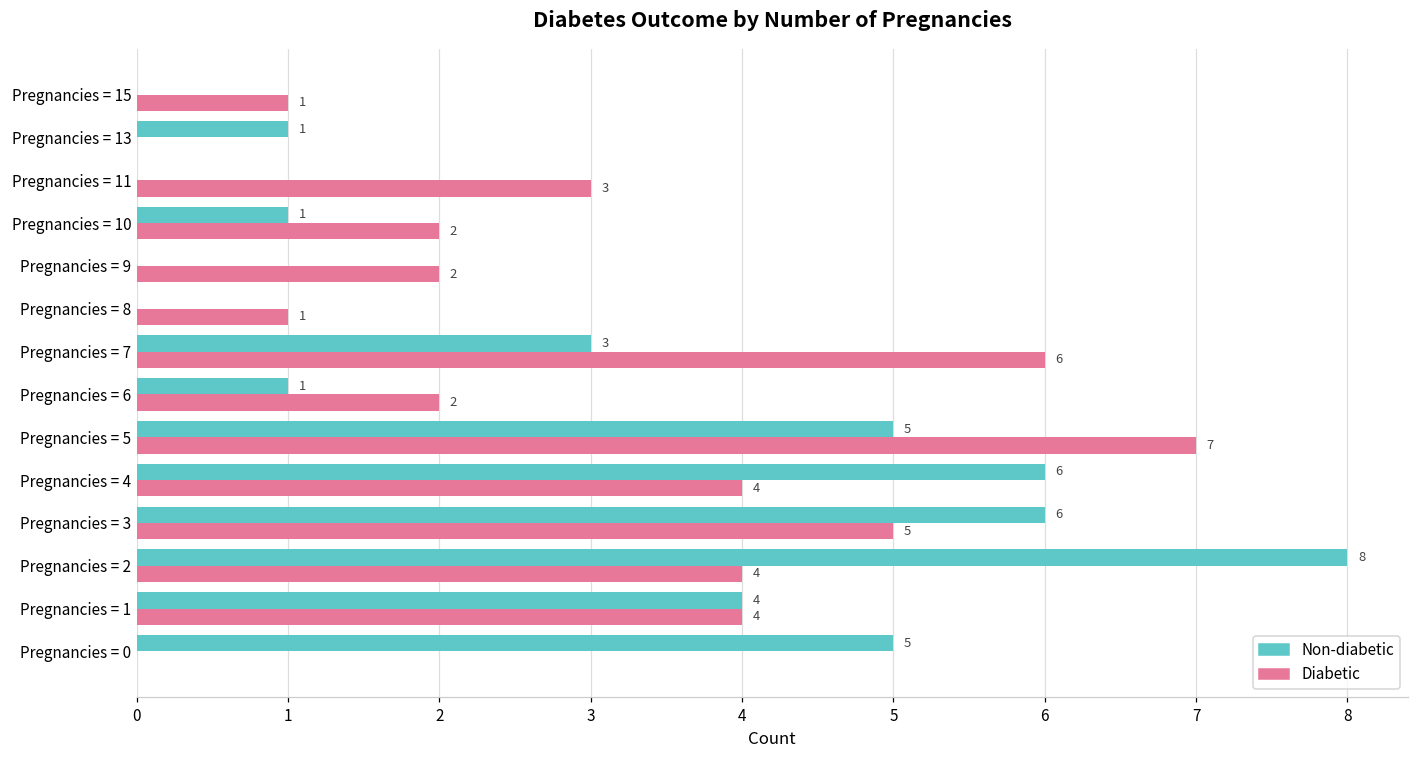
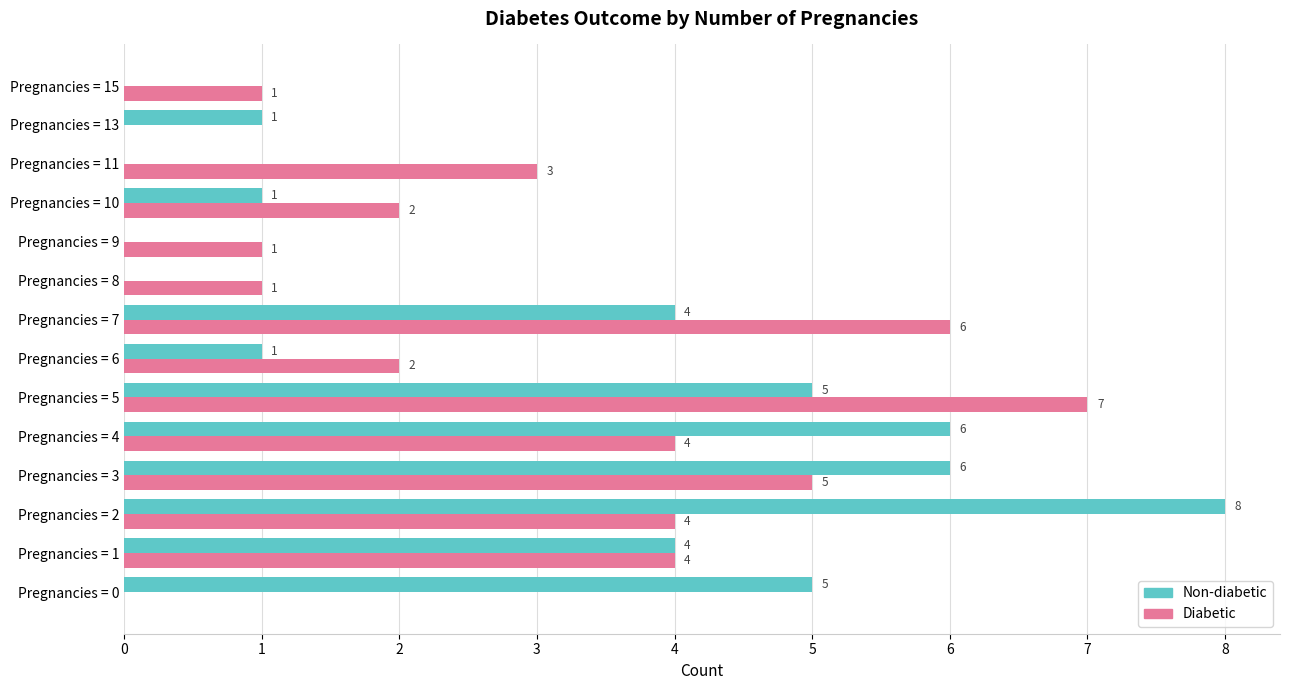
Diabetic, Pregnancies = 9: 2 -> 1
Non-diabetic, Pregnancies = 7: 3 -> 4
